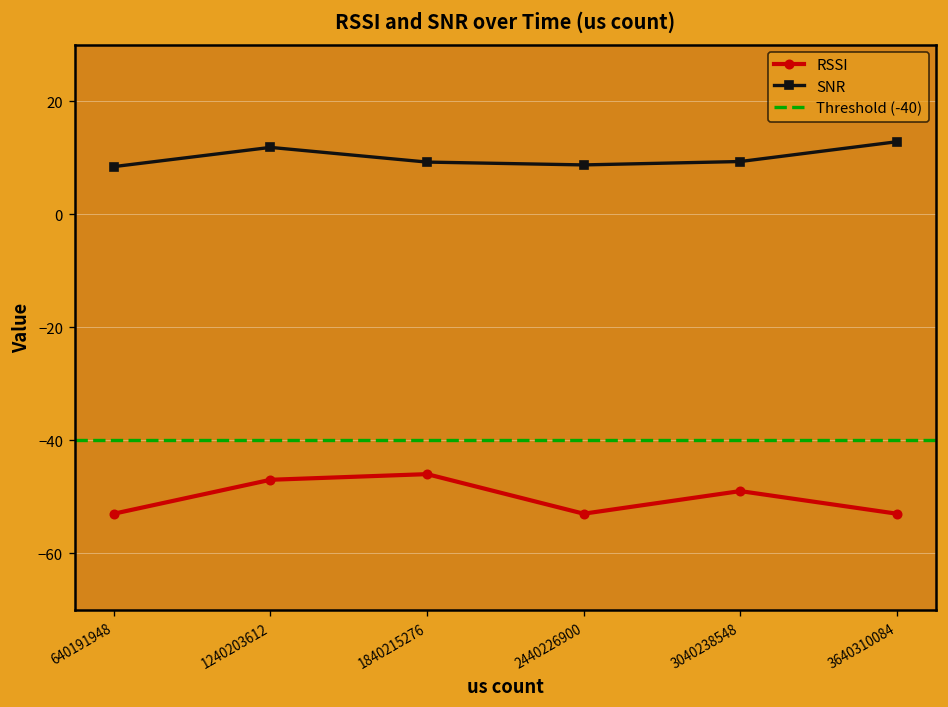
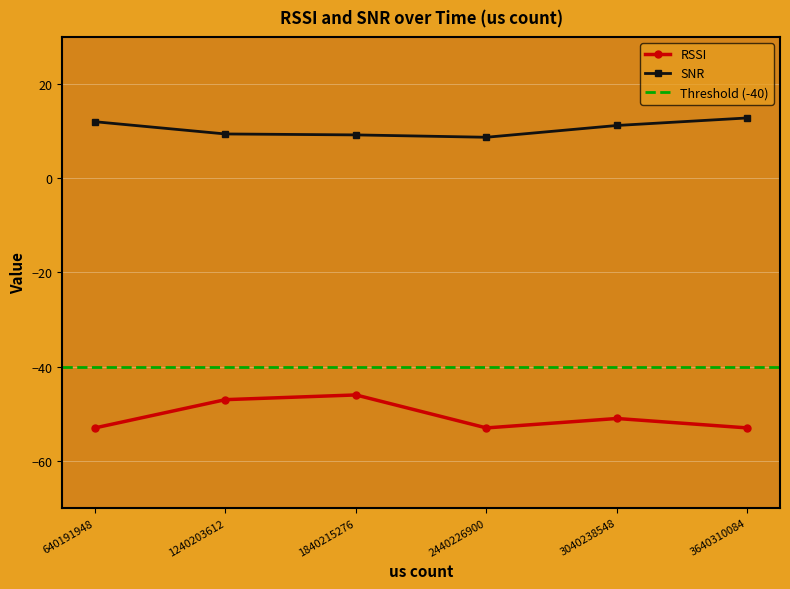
SNR, 640191948: 8 -> 12
SNR, 1240203612: 12 -> 9
RSSI, 3040238548: -49 -> -51
SNR, 3040238548: 9 -> 11
